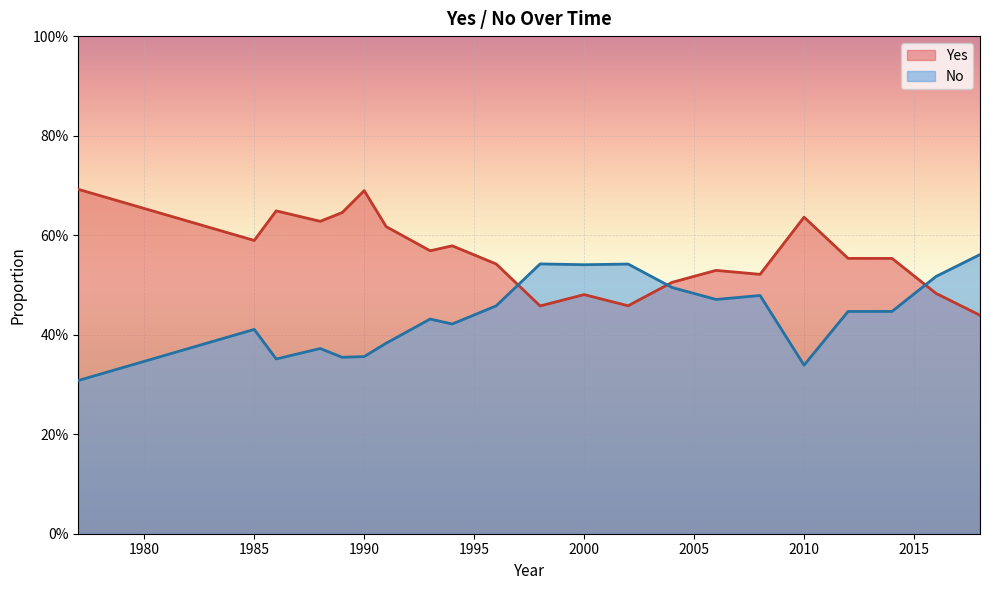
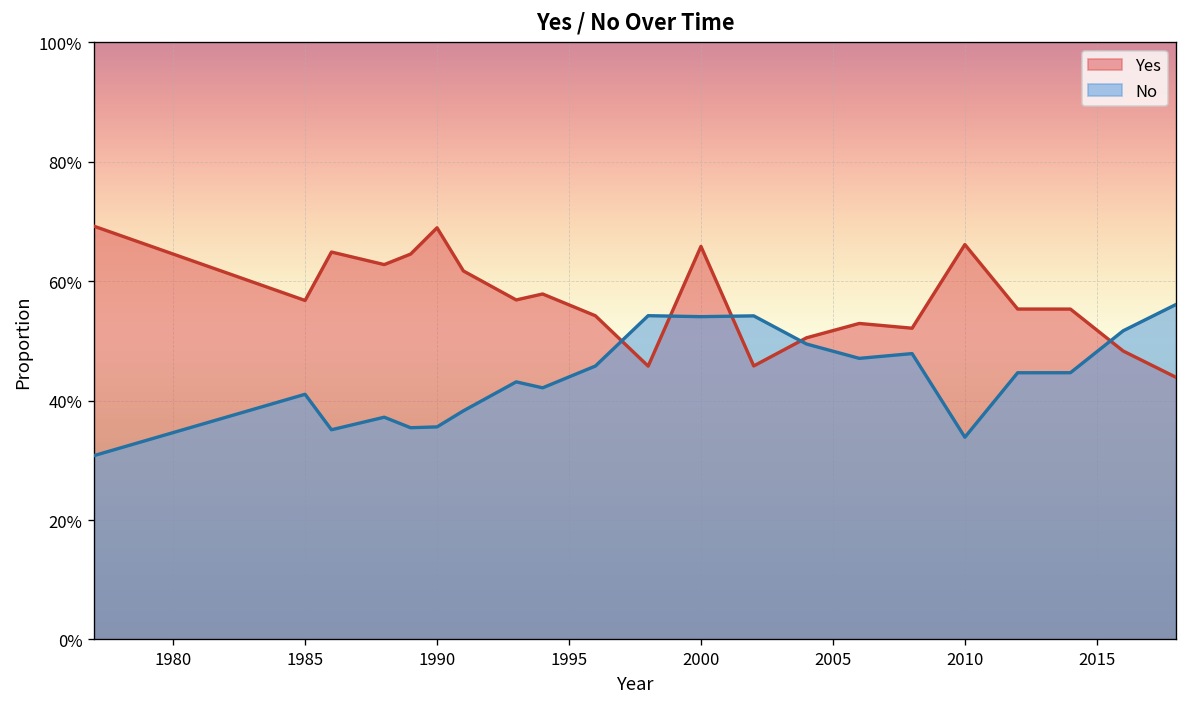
Yes, 1985: 59% -> 57%
Yes, 2000: 48% -> 66%
Yes, 2010: 64% -> 66%
